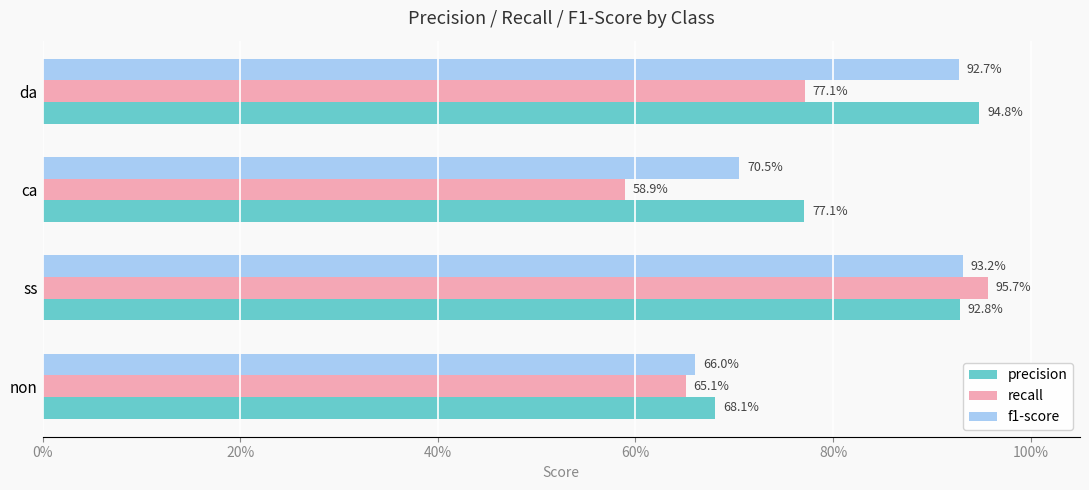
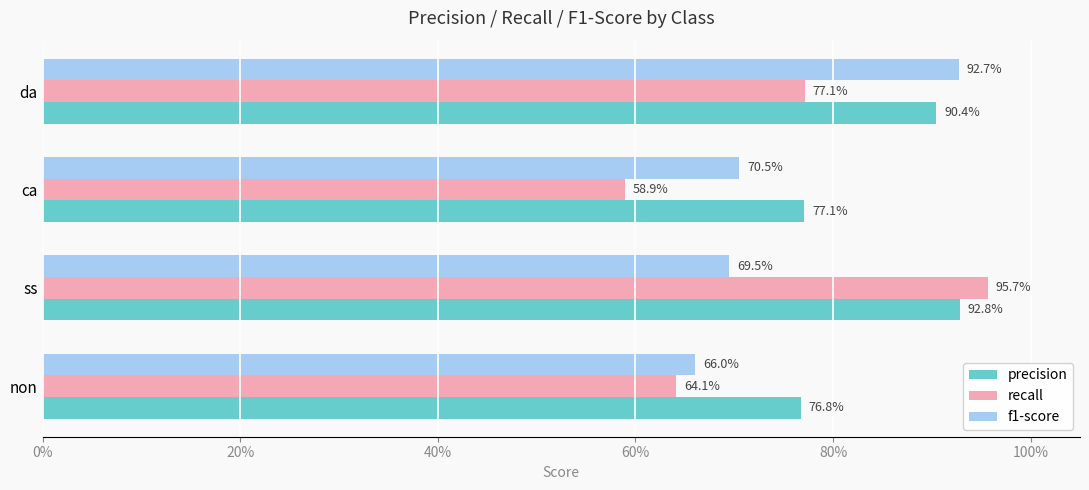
precision, da: 94.8% -> 90.4%
f1-score, ss: 93.2% -> 69.5%
recall, non: 65.1% -> 64.1%
precision, non: 68.1% -> 76.8%
